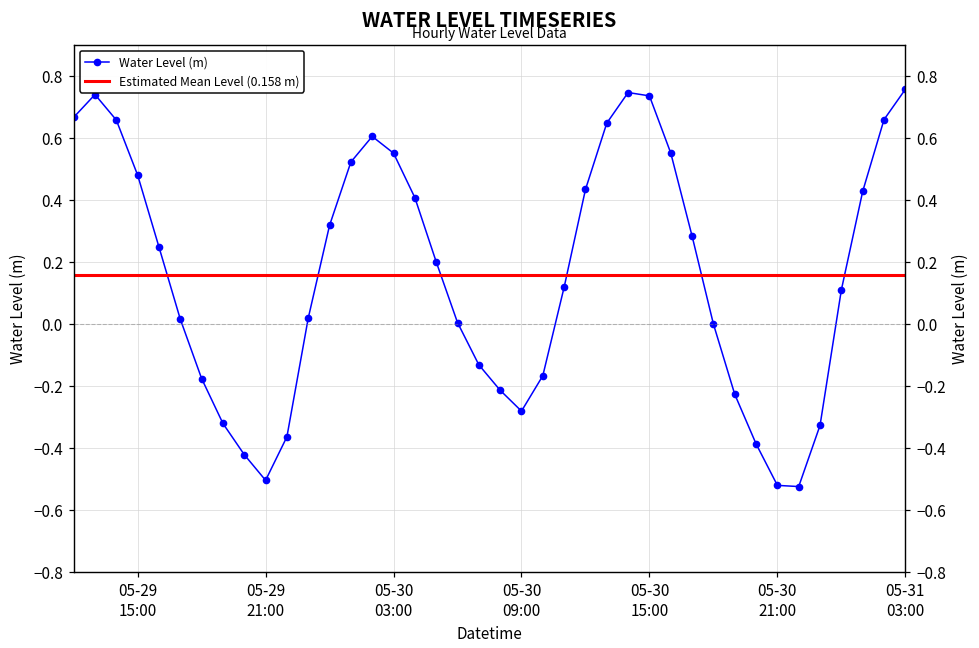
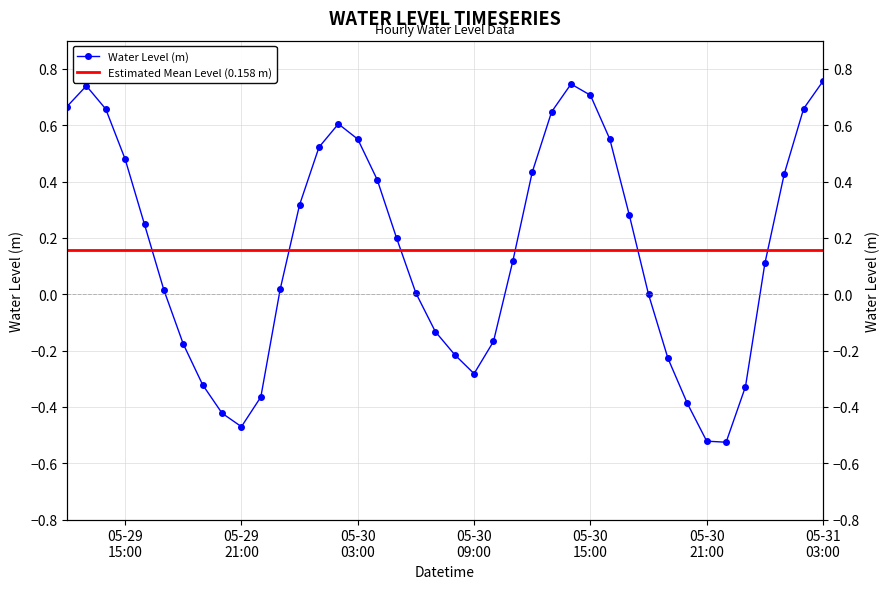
05-29 21:00: -0.51 -> -0.47
05-30 15:00: 0.74 -> 0.71
